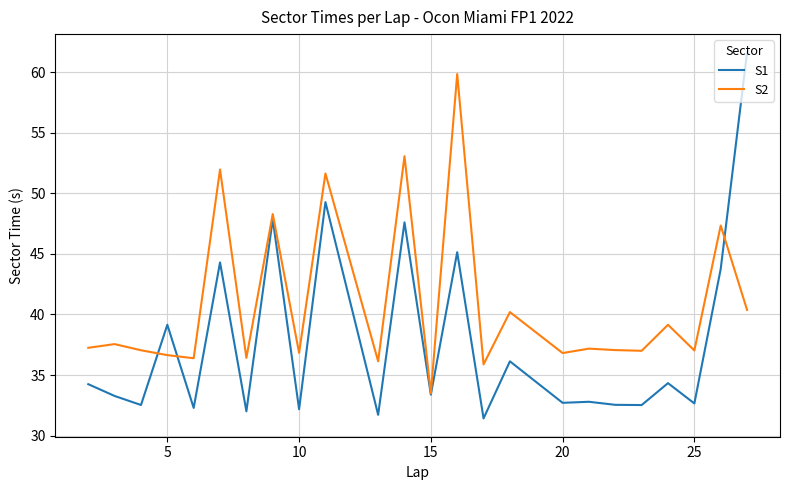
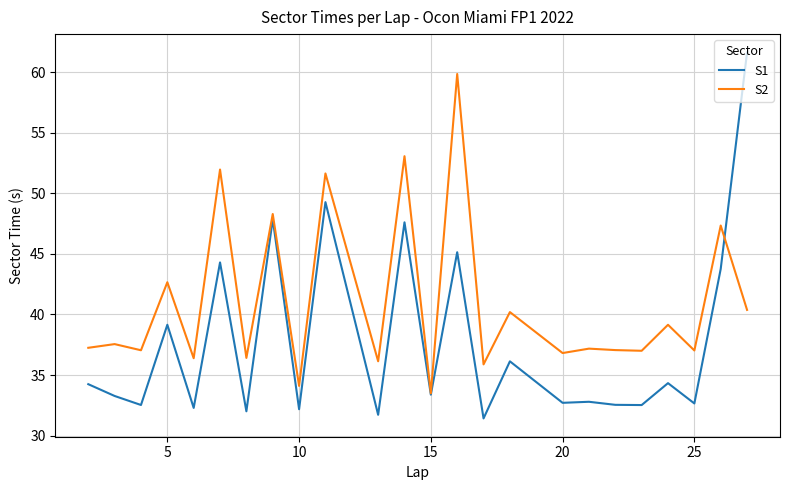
S2, 5: 36.6 -> 42.7
S2, 10: 36.8 -> 34.1
